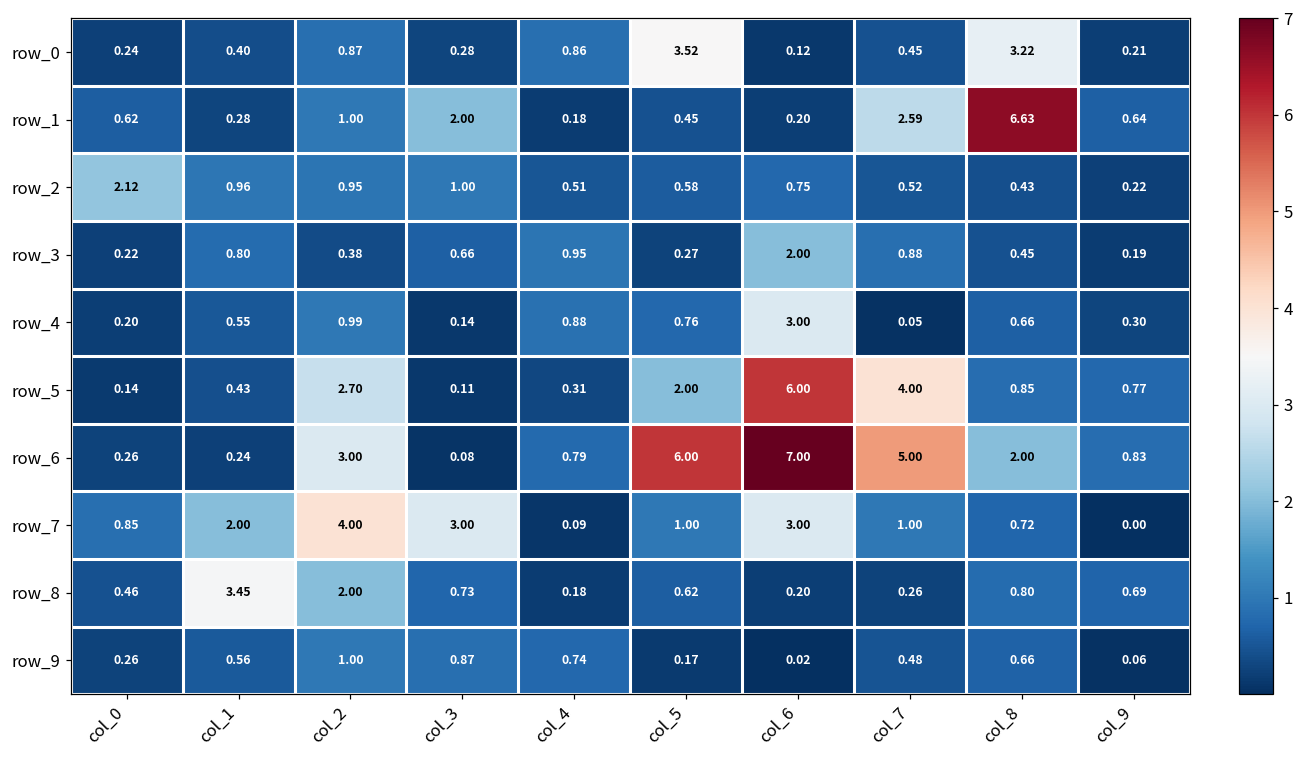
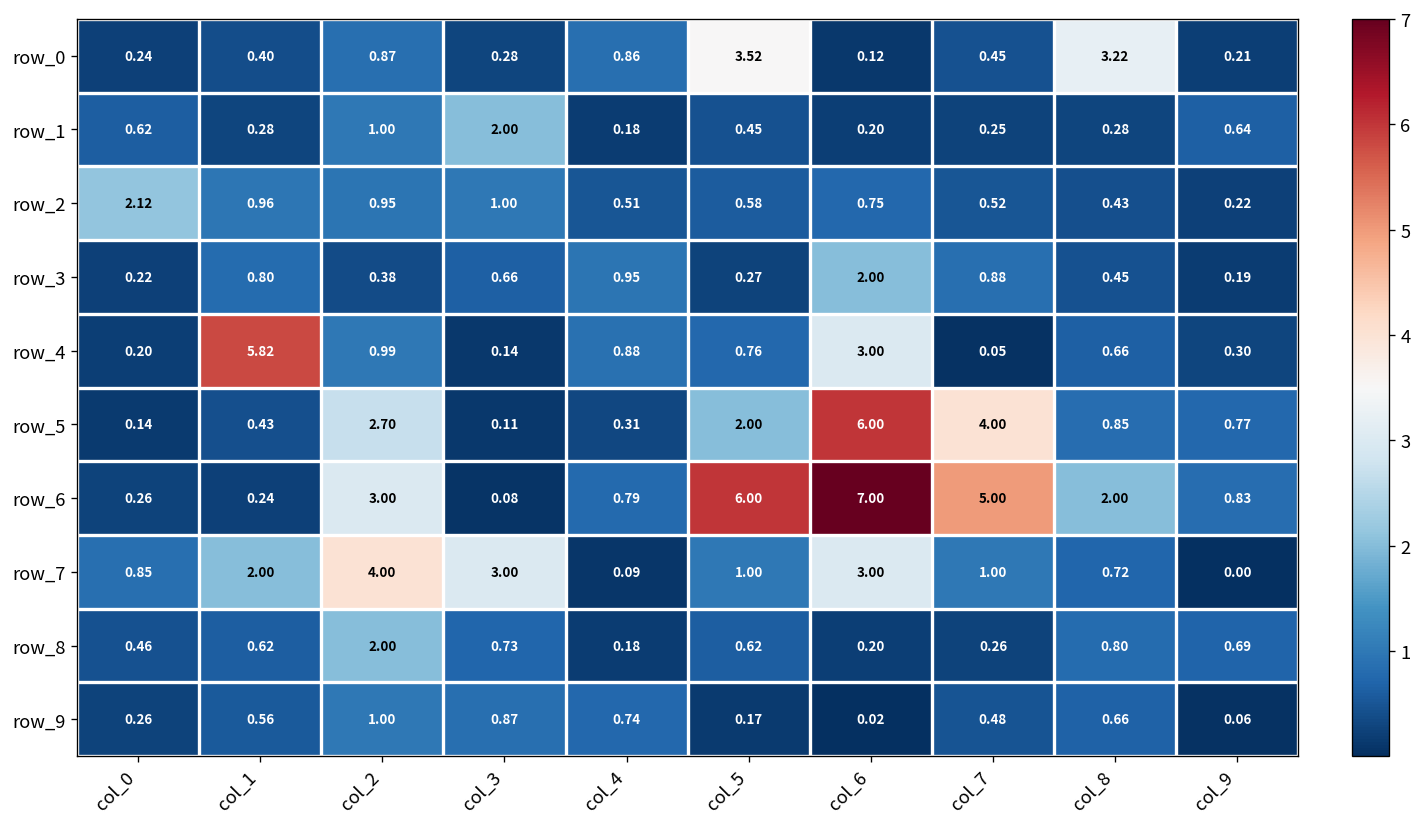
row_1, col_7: 2.59 -> 0.25
row_1, col_8: 6.63 -> 0.28
row_4, col_1: 0.55 -> 5.82
row_8, col_1: 3.45 -> 0.62
